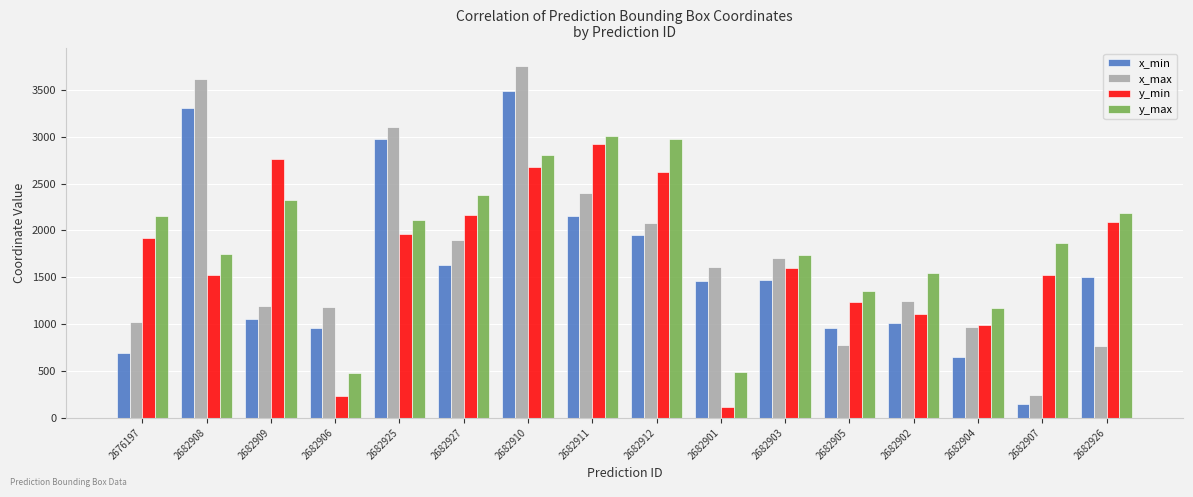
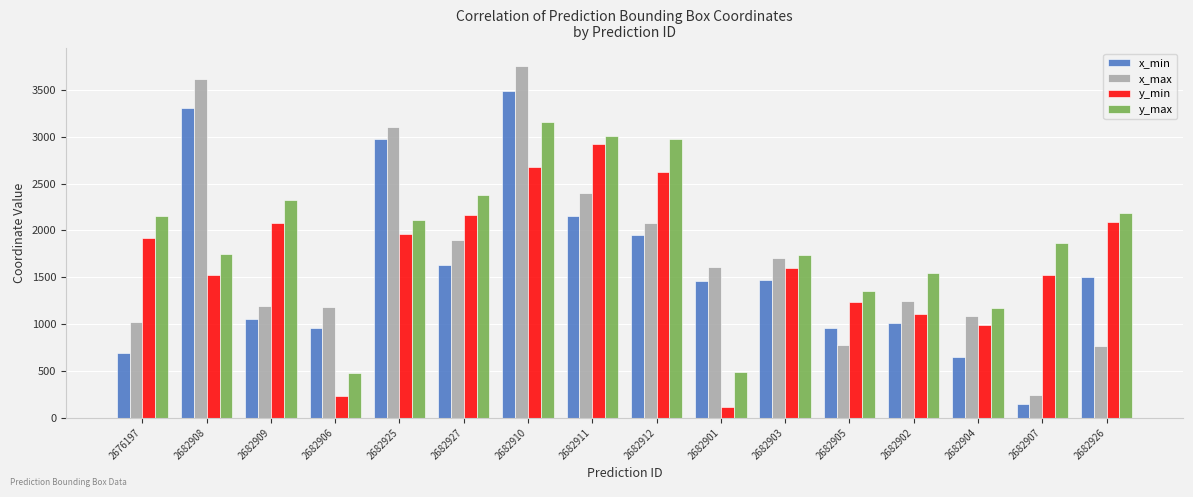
y_min, 2682909: 2800 -> 2100
y_max, 2682910: 2800 -> 3200
x_max, 2682904: 1000 -> 1100
